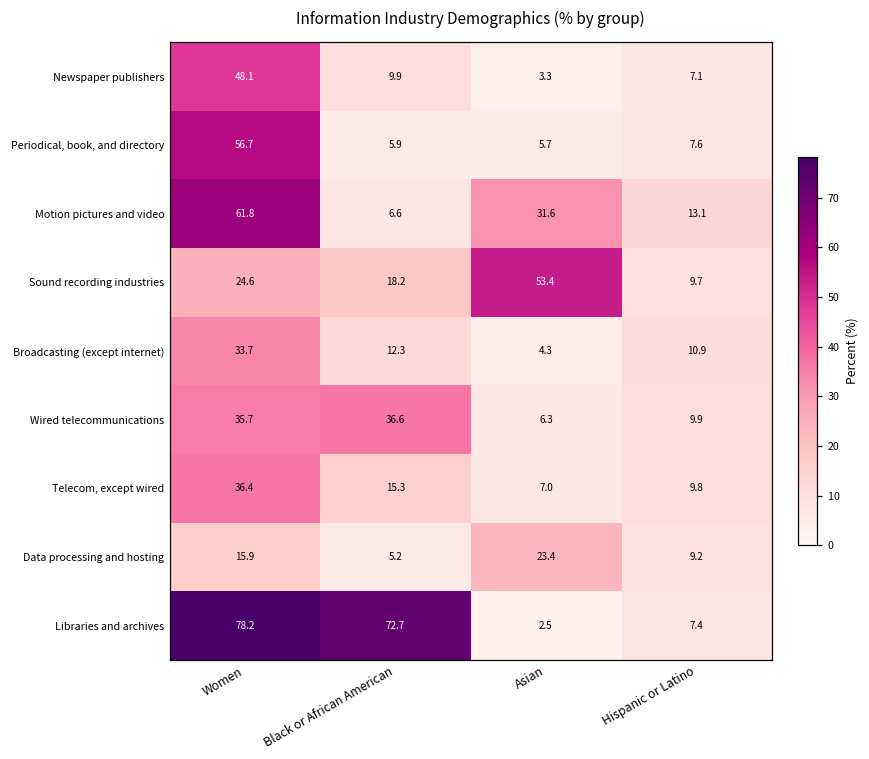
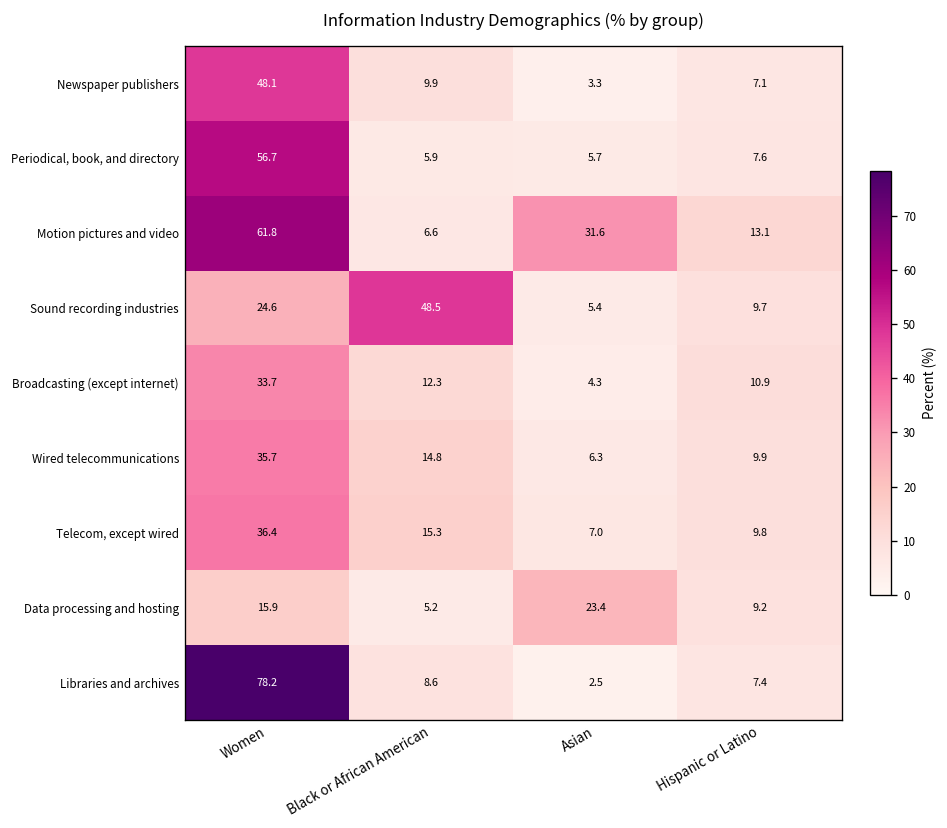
Sound recording industries, Black or African American: 18.2 -> 48.5
Sound recording industries, Asian: 53.4 -> 5.4
Wired telecommunications, Black or African American: 36.6 -> 14.8
Libraries and archives, Black or African American: 72.7 -> 8.6
